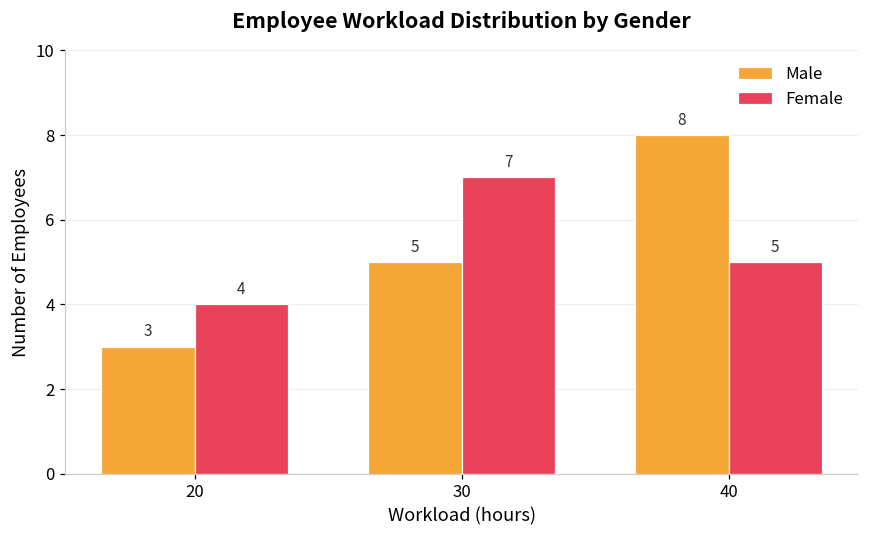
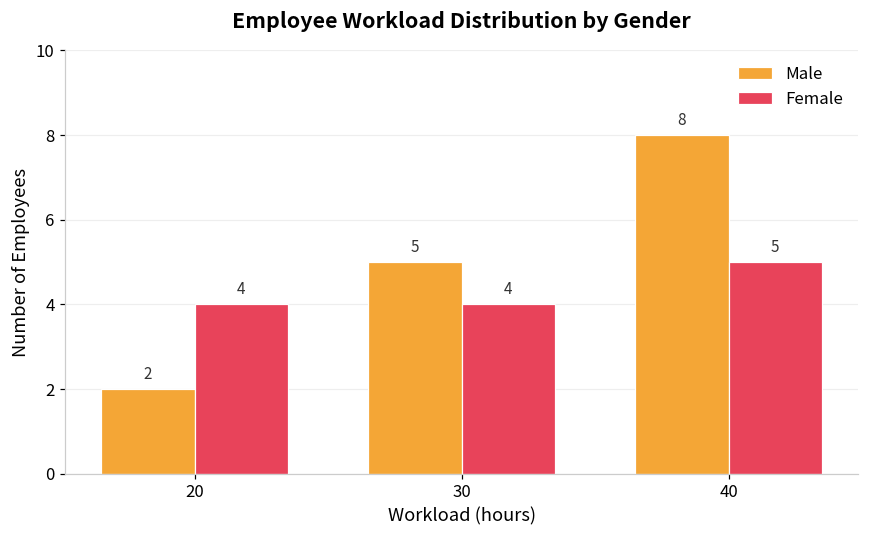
Male, 20: 3 -> 2
Female, 30: 7 -> 4
